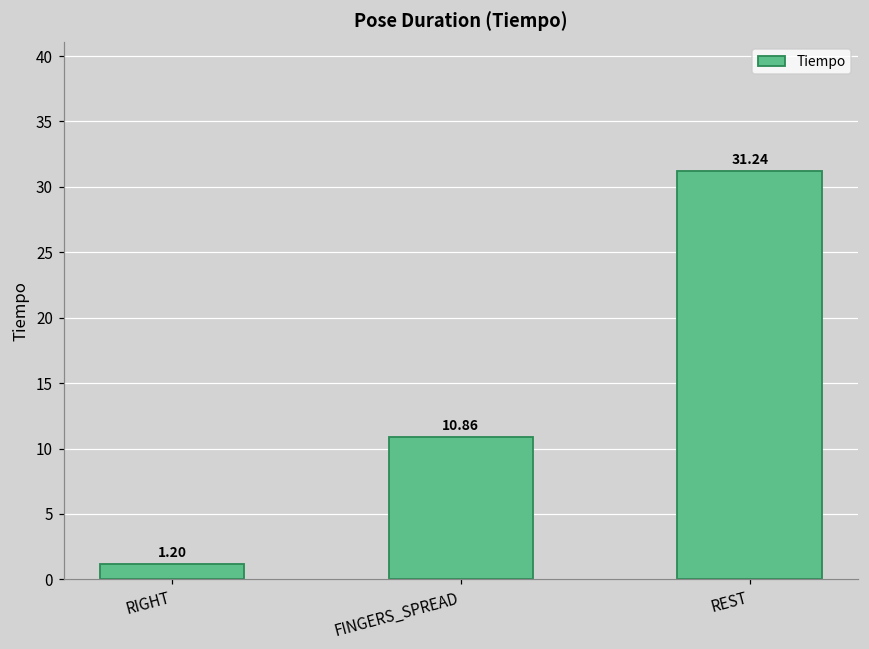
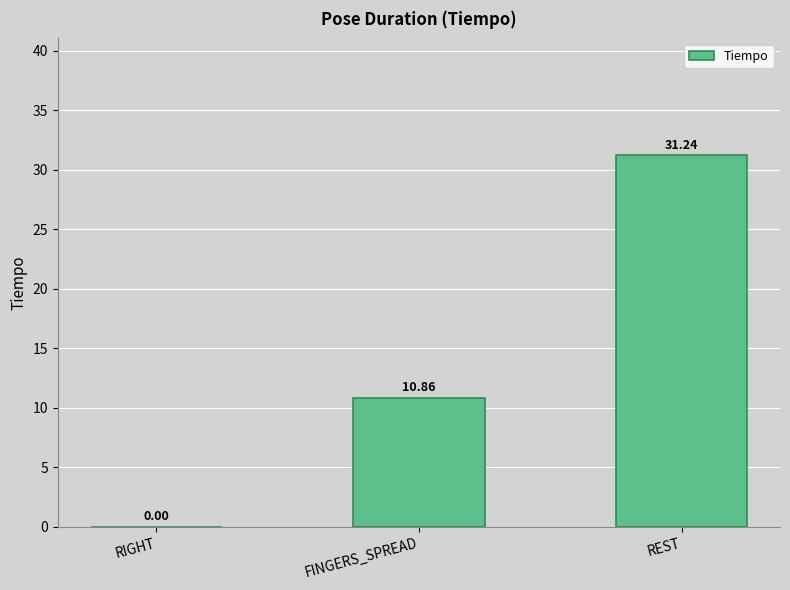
RIGHT: 1.20 -> 0.00
